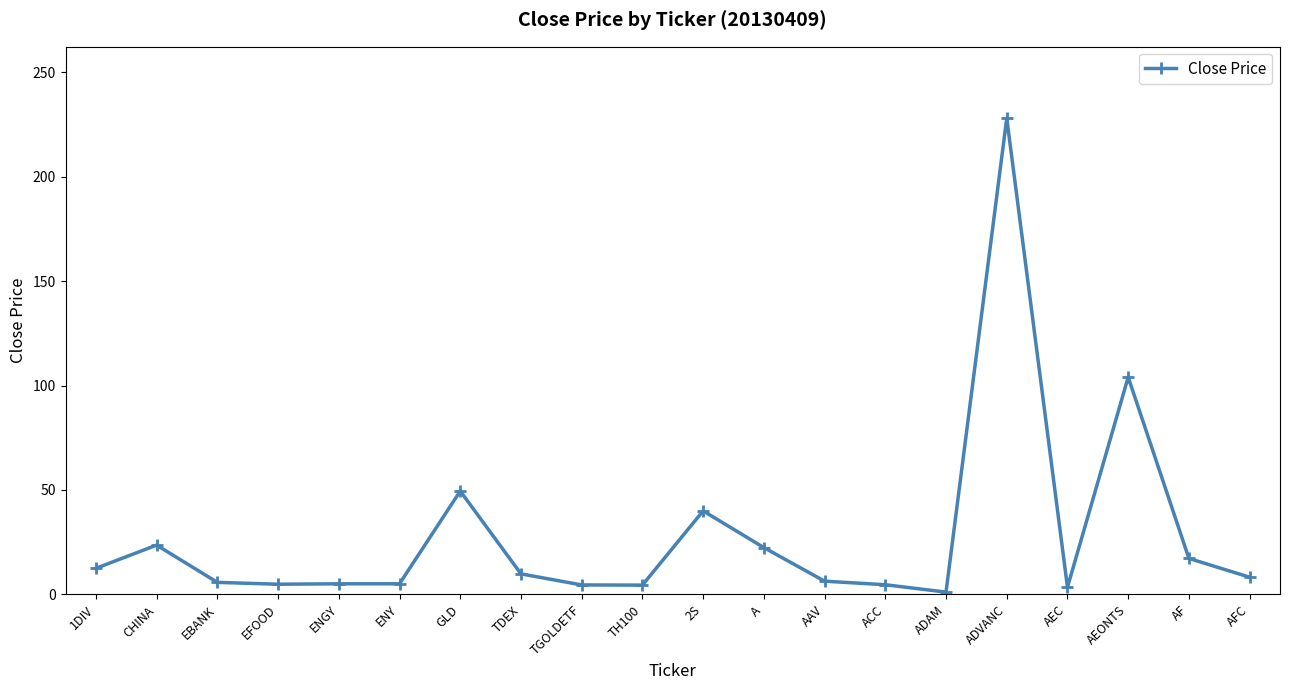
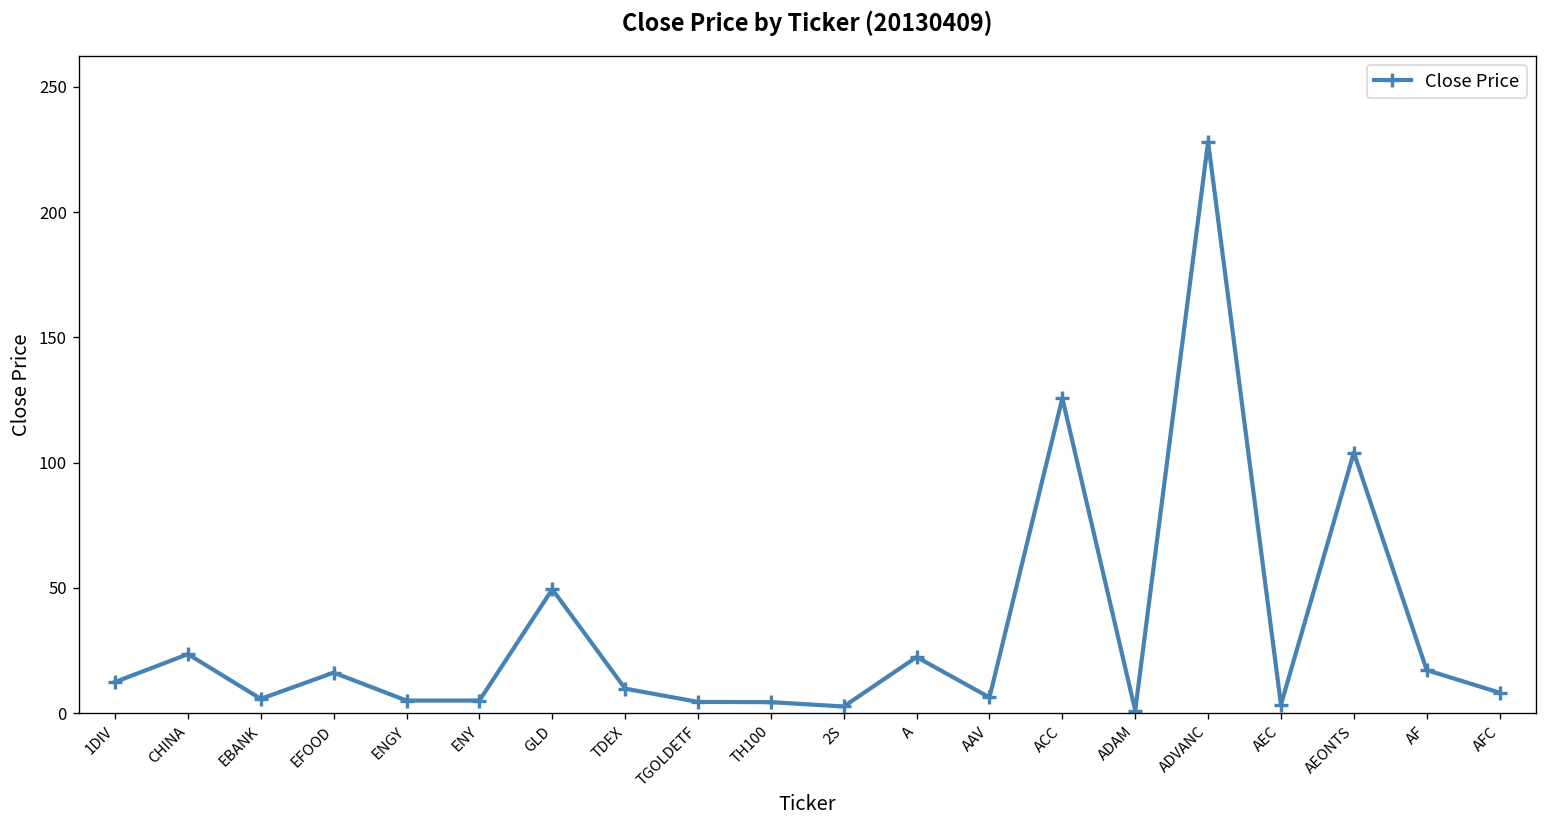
EFOOD: 5 -> 16
2S: 40 -> 3
ACC: 5 -> 126
